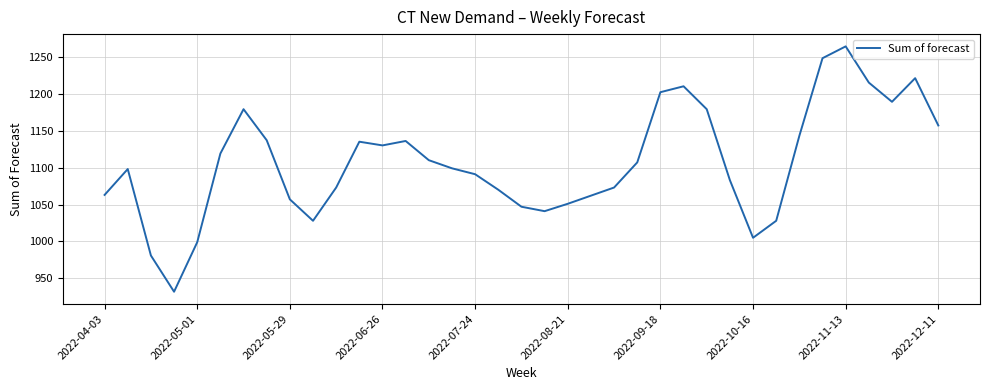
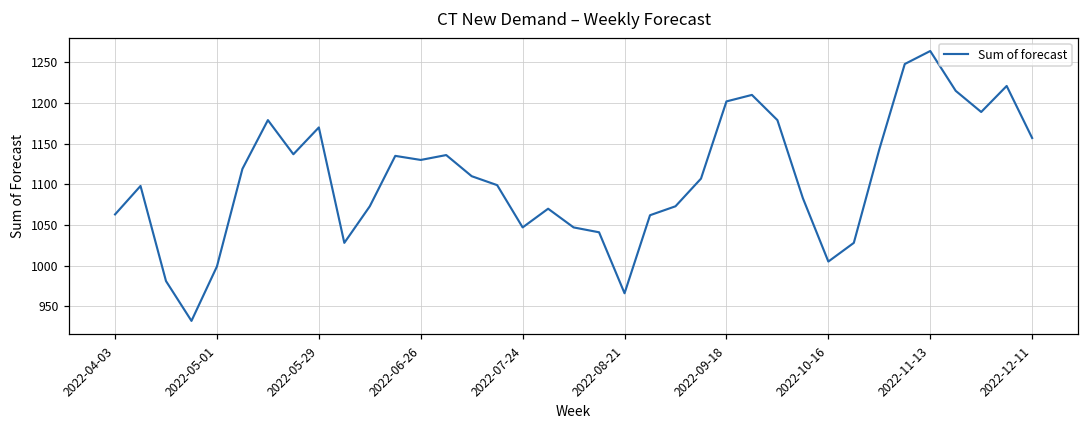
2022-05-29: 1060 -> 1170
2022-07-24: 1090 -> 1050
2022-08-21: 1050 -> 970
